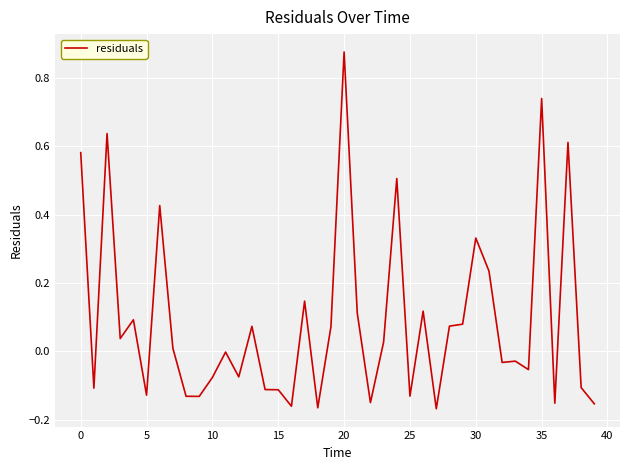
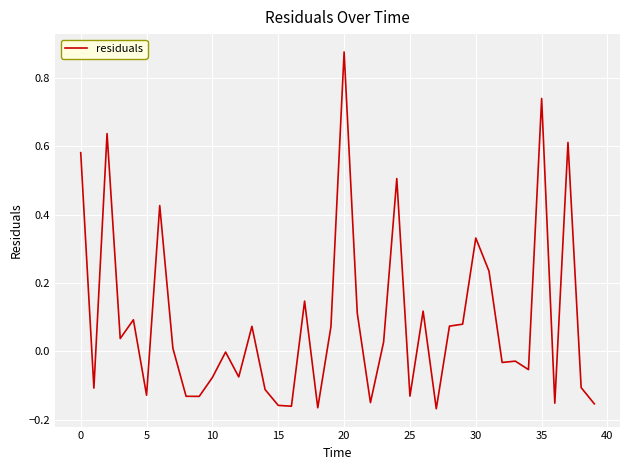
15: -0.11 -> -0.16
